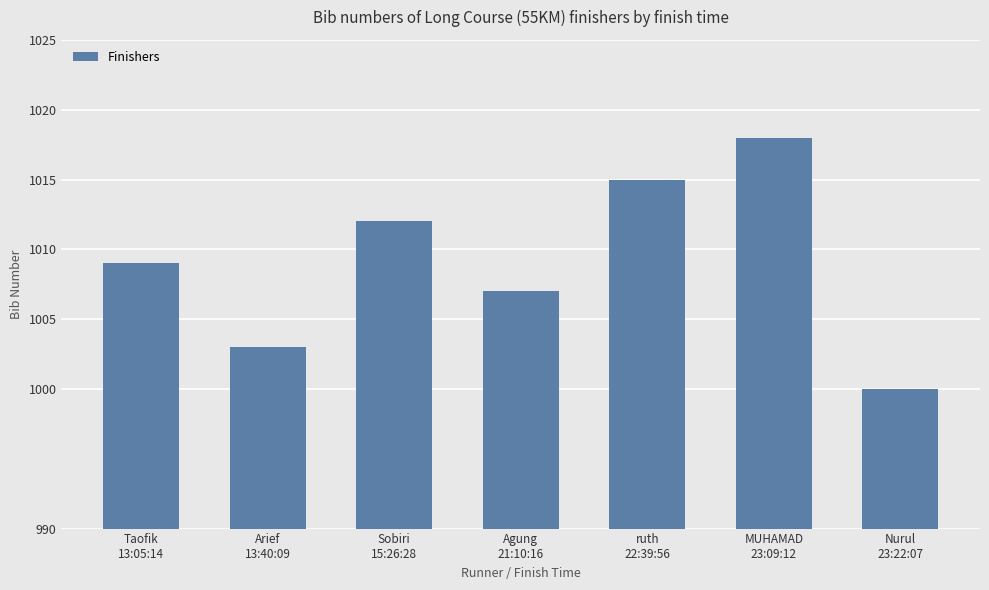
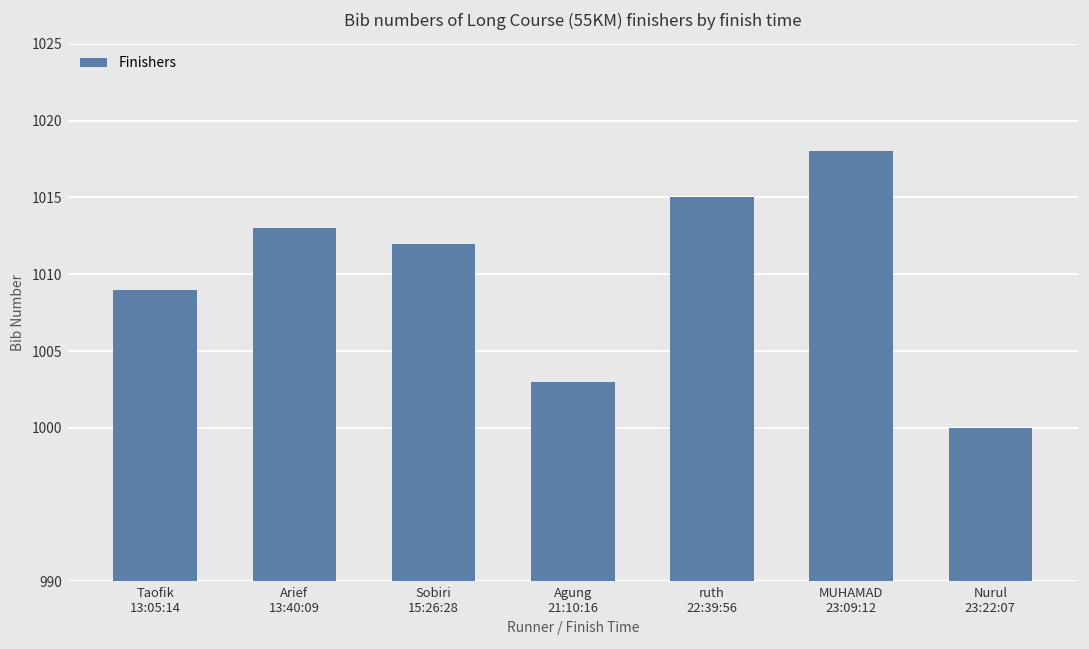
Arief 13:40:09: 1003 -> 1013
Agung 21:10:16: 1007 -> 1003
